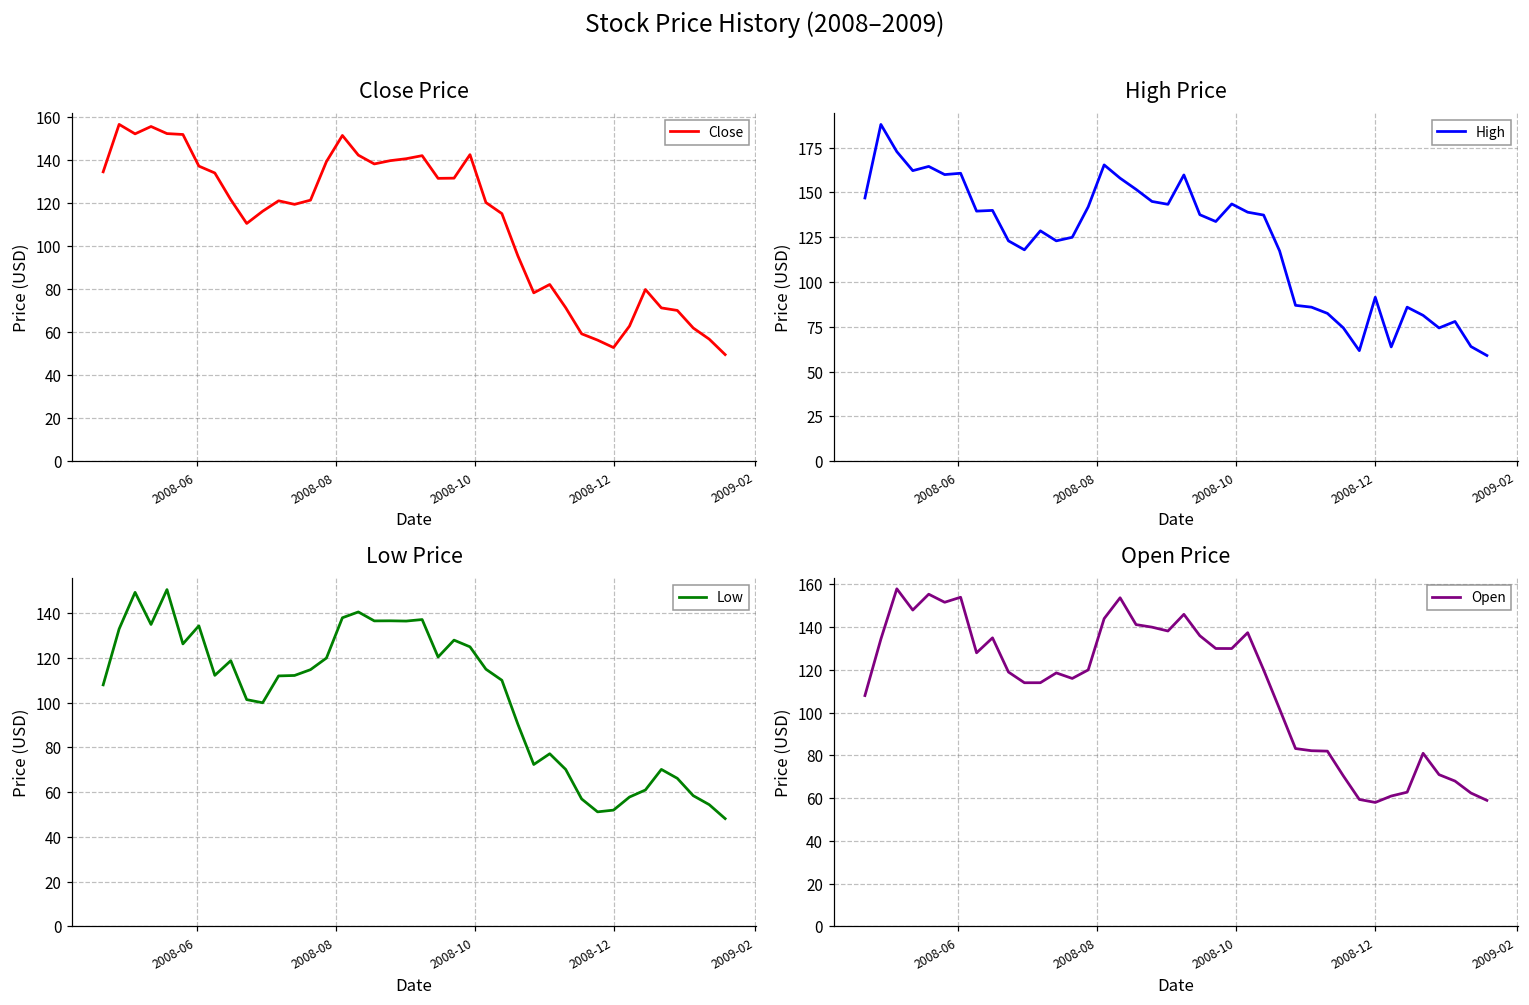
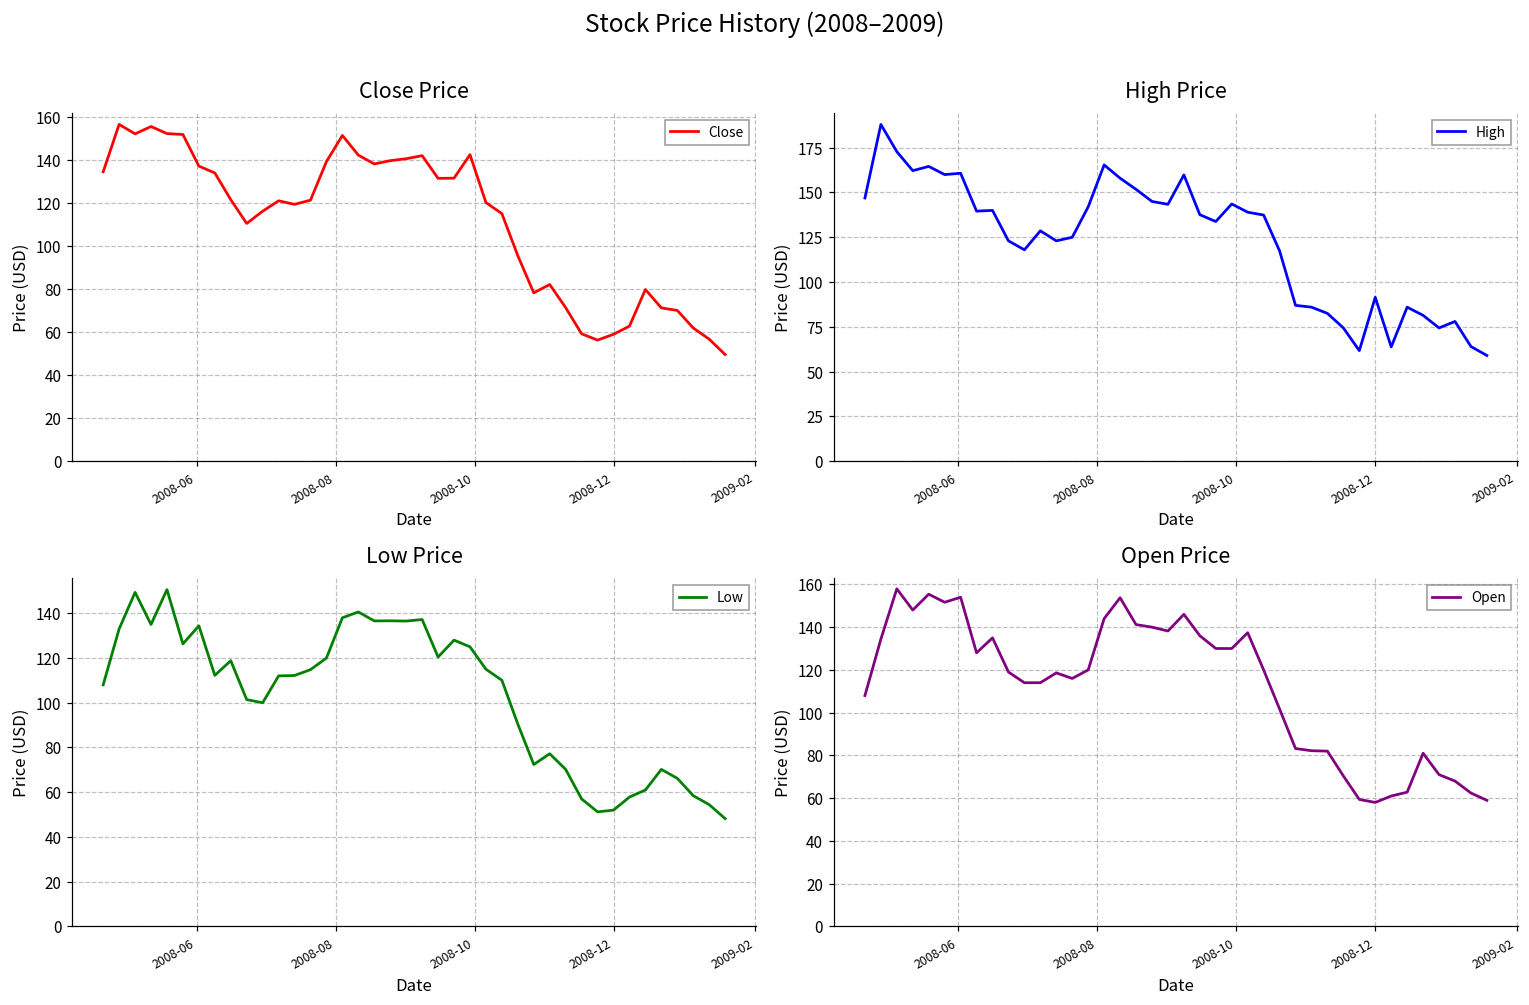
Close Price, 2008-12: 53 -> 59
